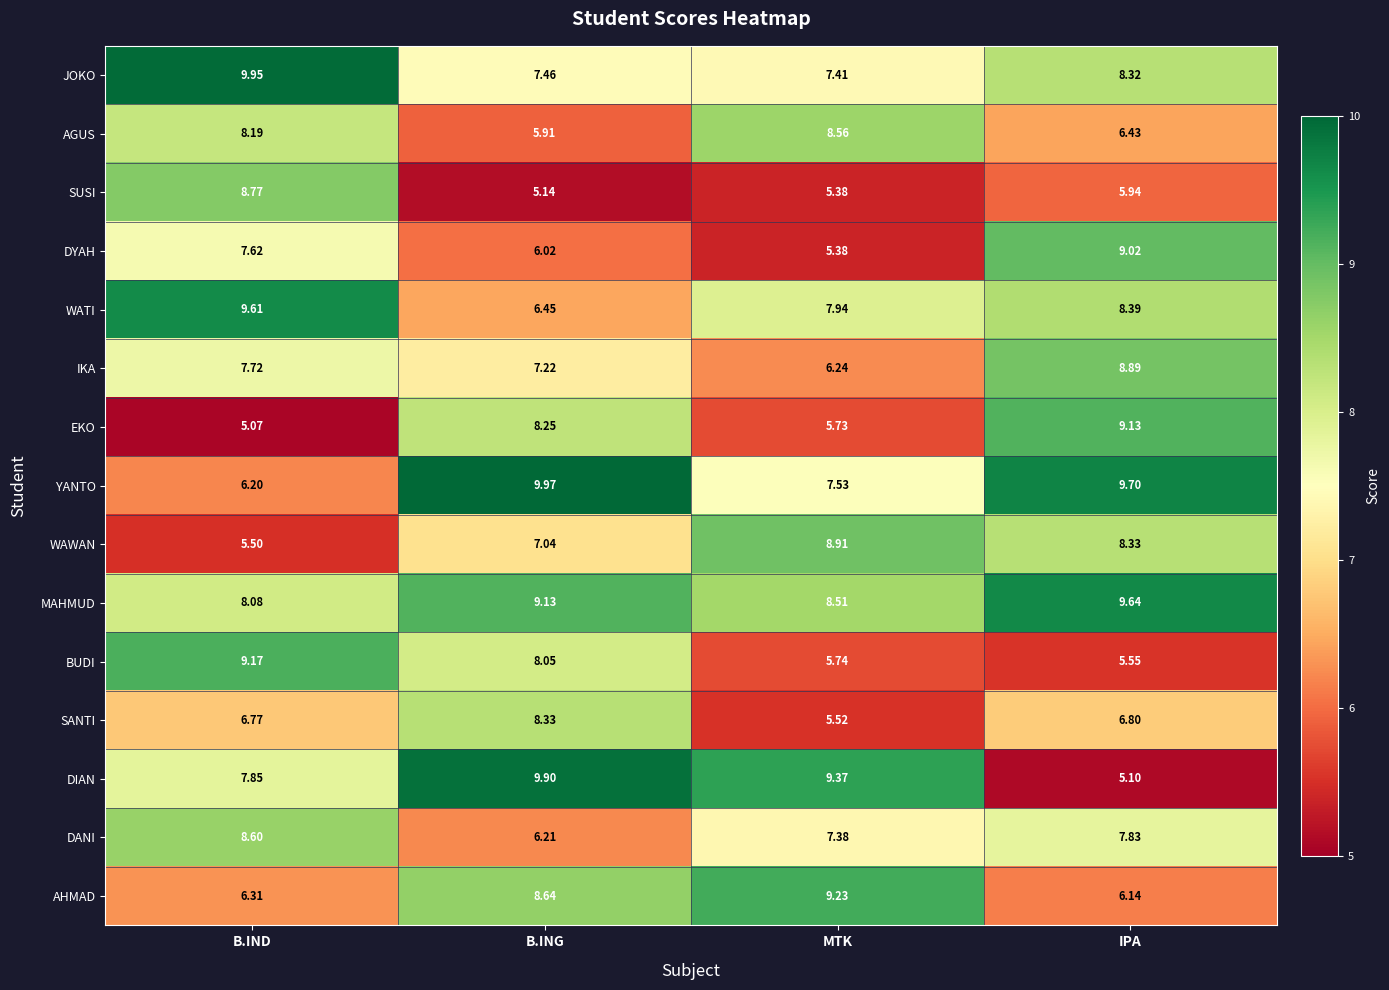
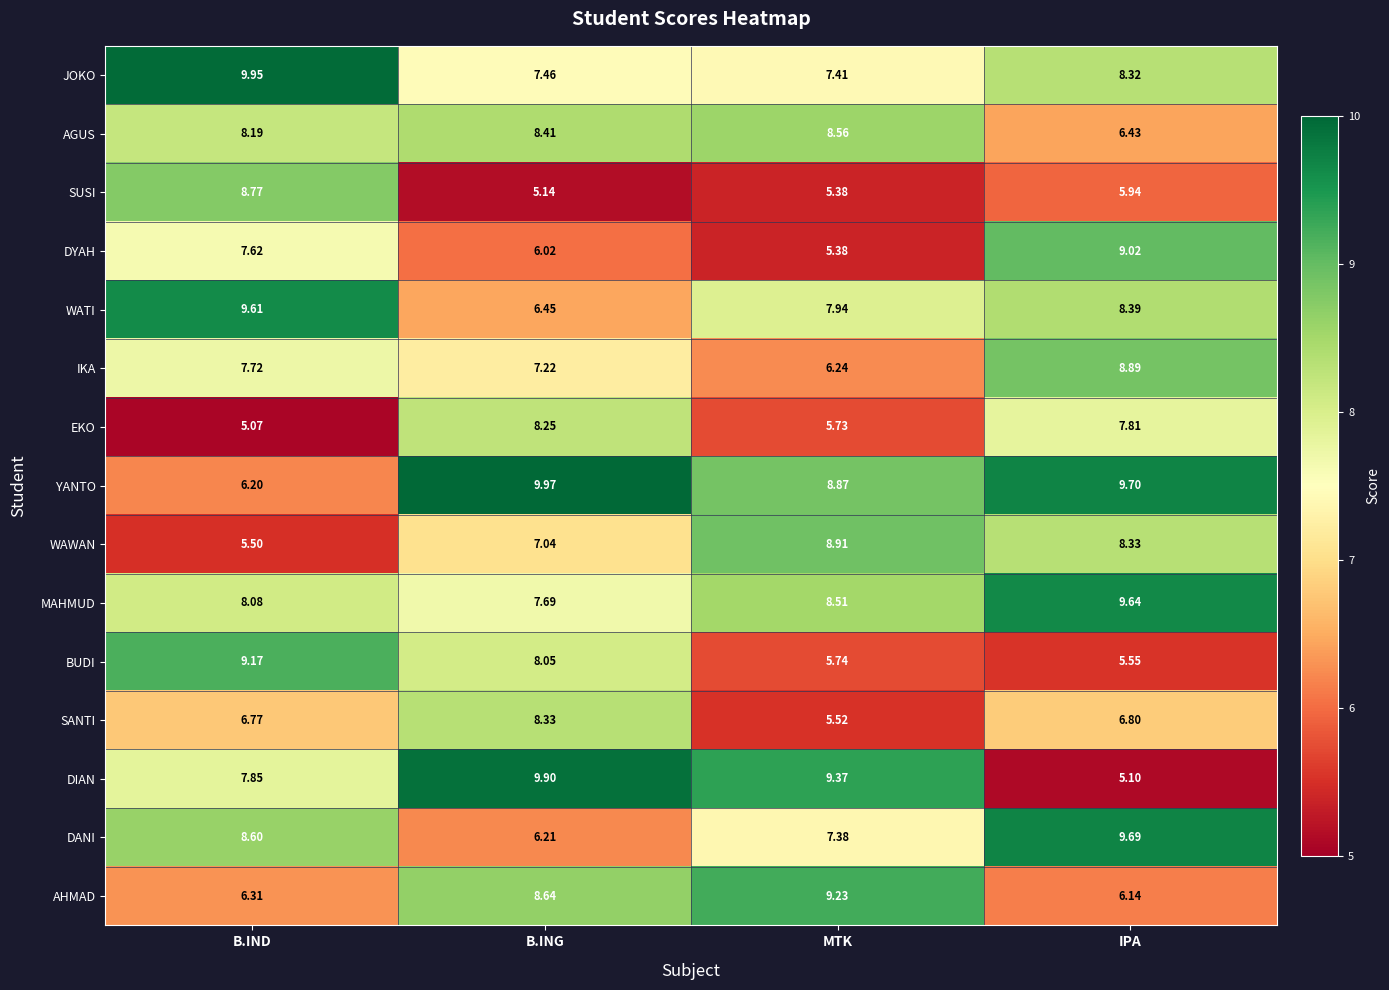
AGUS, B.ING: 5.91 -> 8.41
EKO, IPA: 9.13 -> 7.81
YANTO, MTK: 7.53 -> 8.87
MAHMUD, B.ING: 9.13 -> 7.69
DANI, IPA: 7.83 -> 9.69
